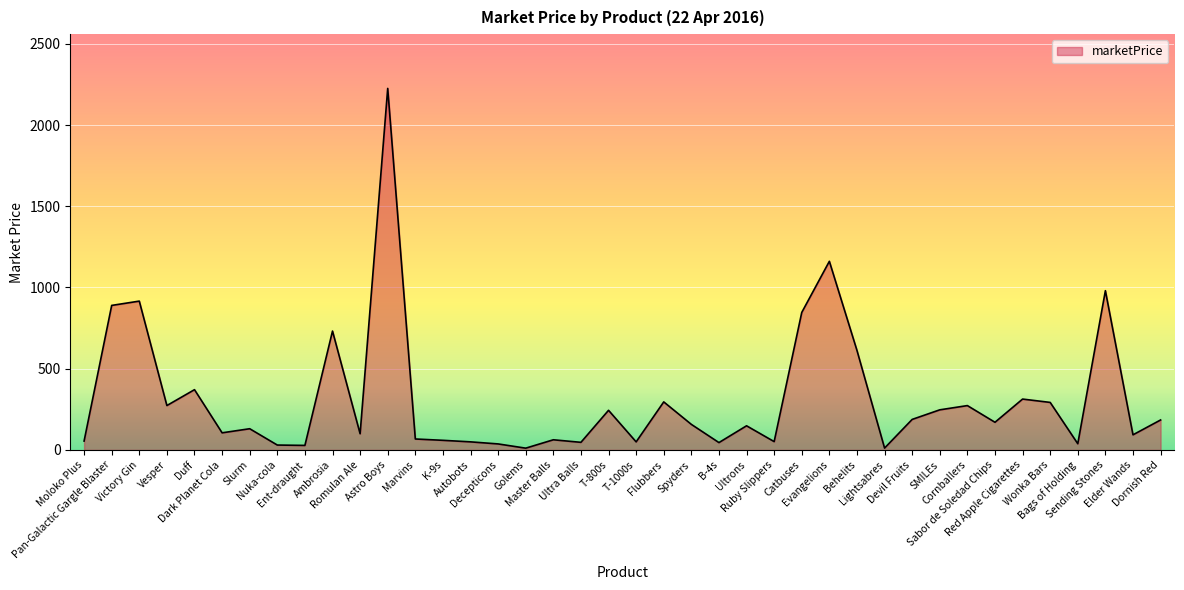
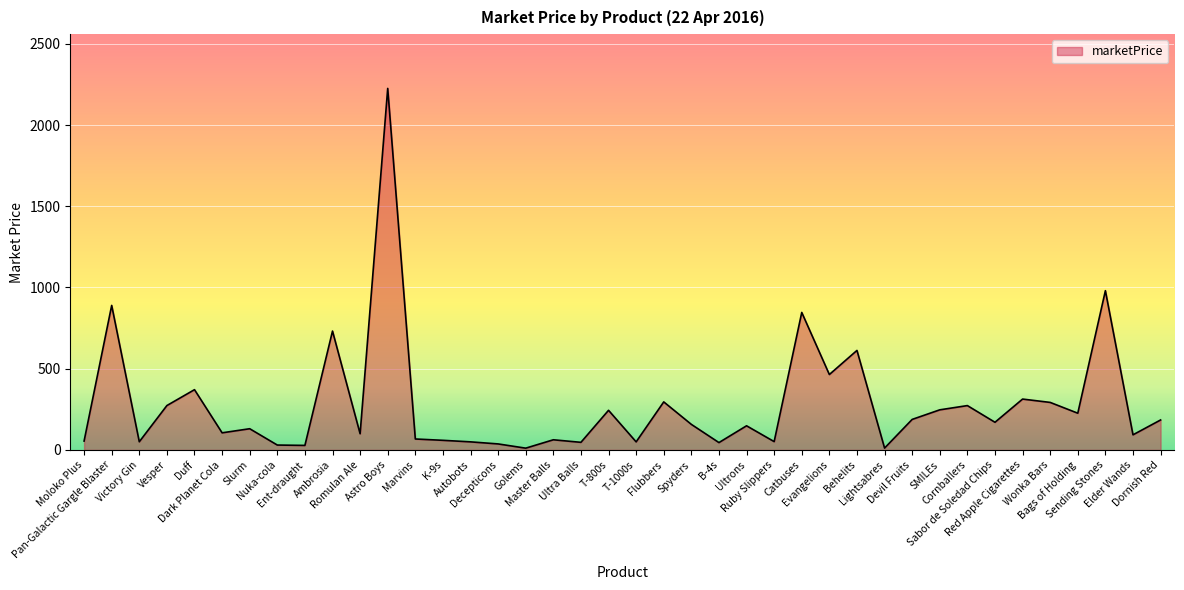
Victory Gin: 920 -> 50
Evangelions: 1160 -> 460
Bags of Holding: 40 -> 230
